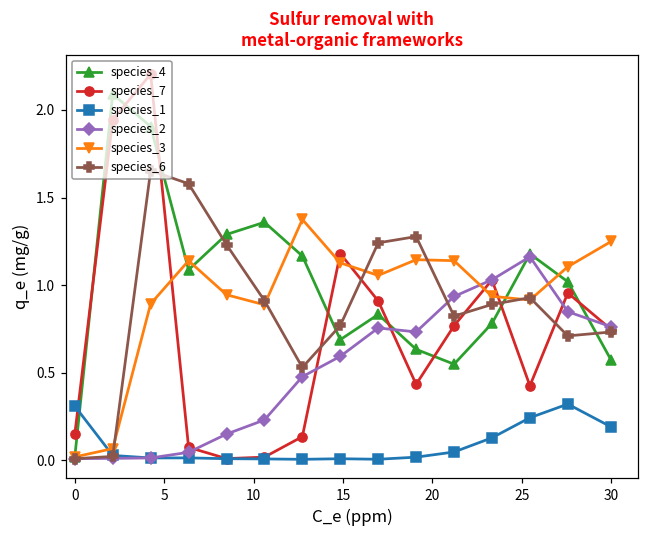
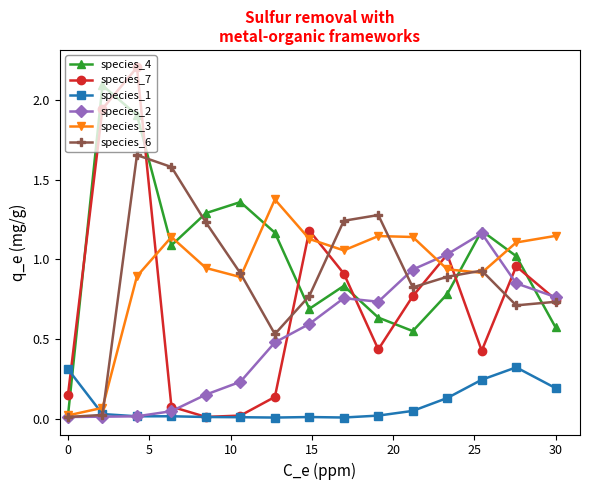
species_3, 30: 1.25 -> 1.15
